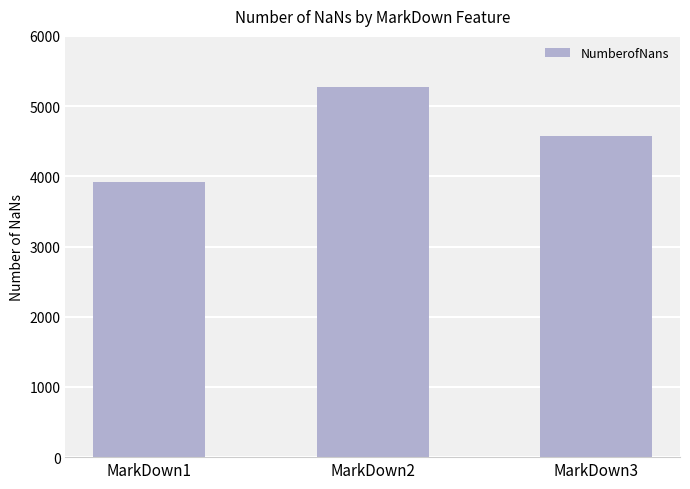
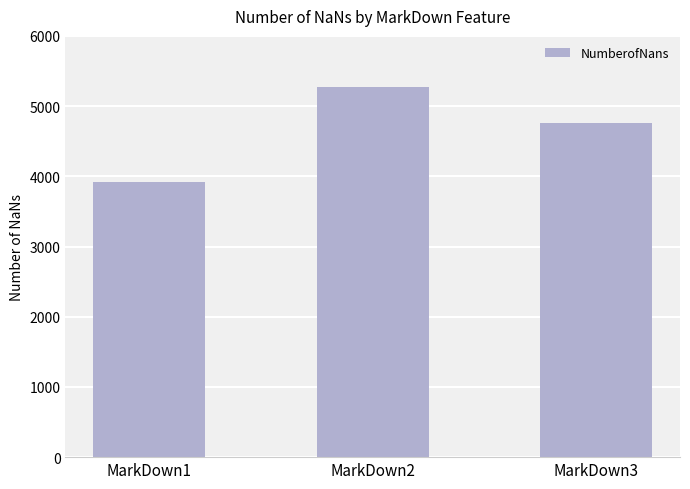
MarkDown3: 4600 -> 4800
